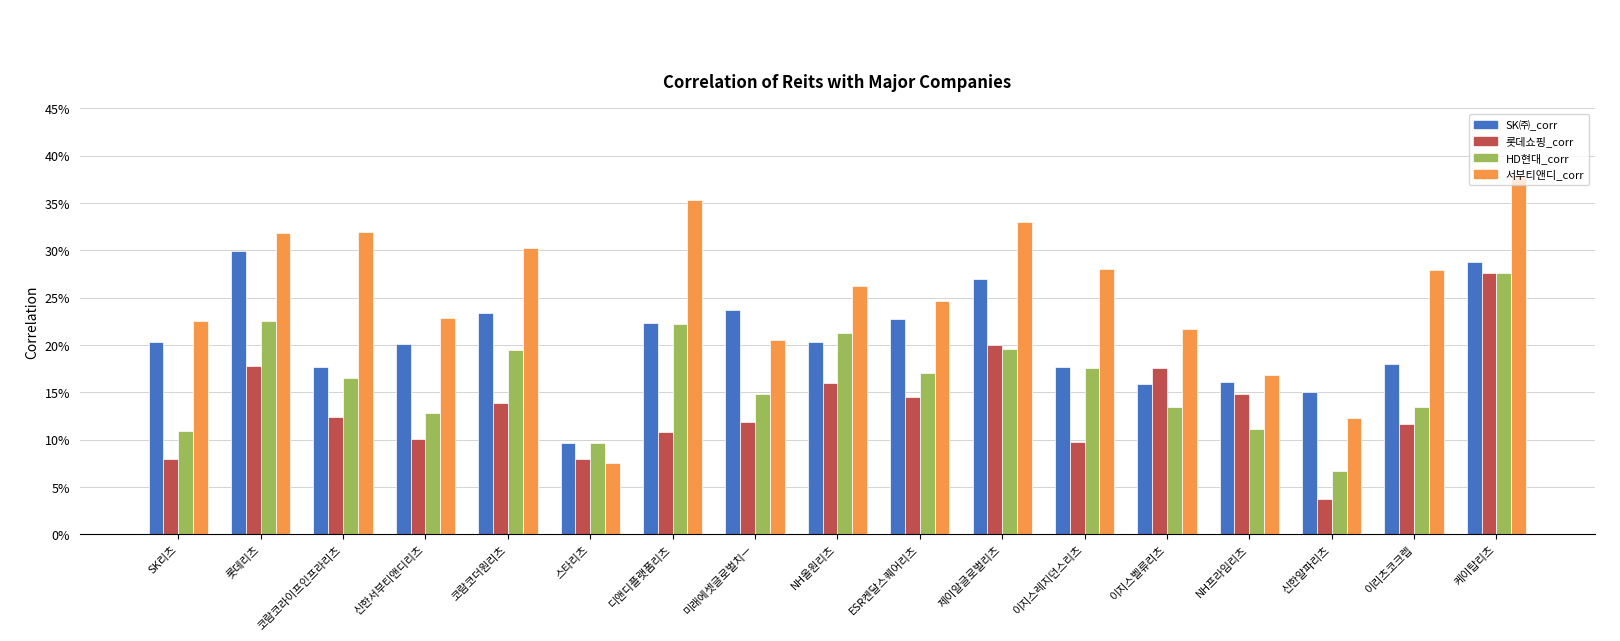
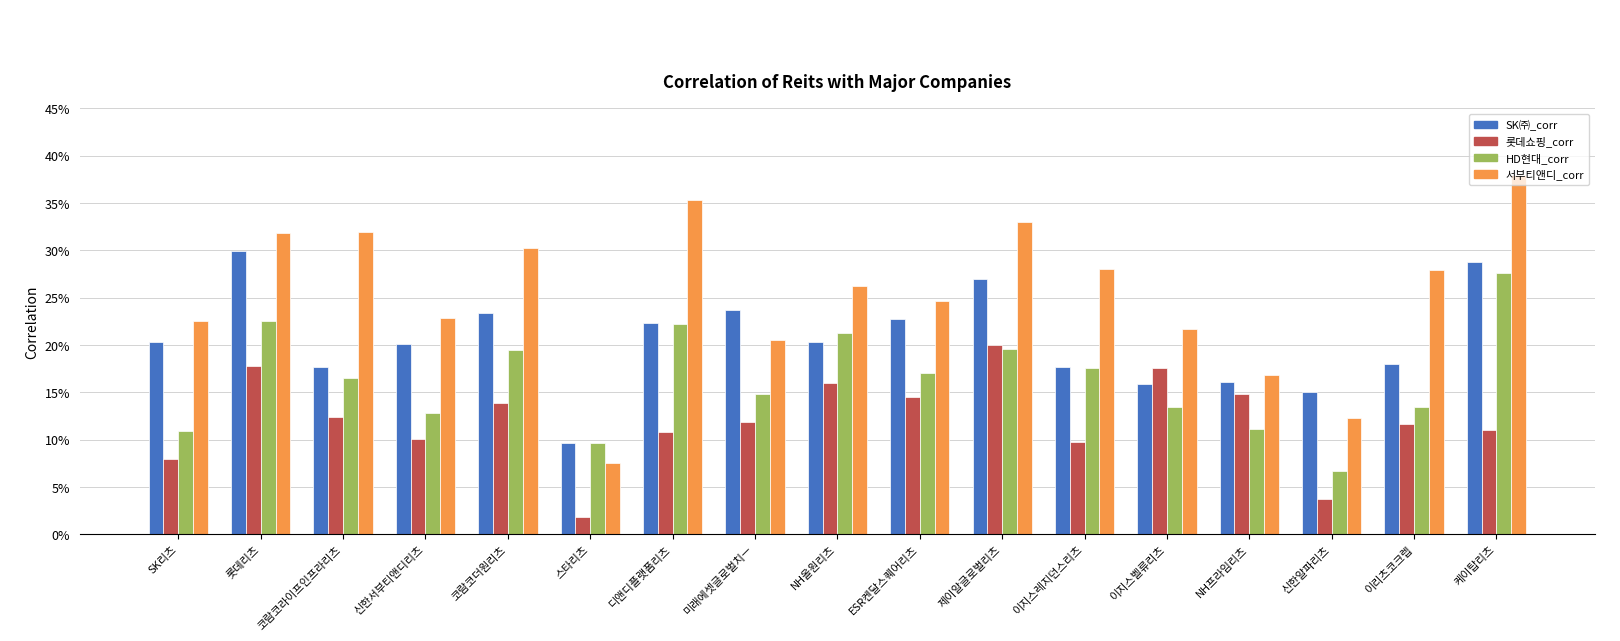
롯데쇼핑_corr, 스타리츠: 8% -> 2%
롯데쇼핑_corr, 케이탑리츠: 28% -> 11%
